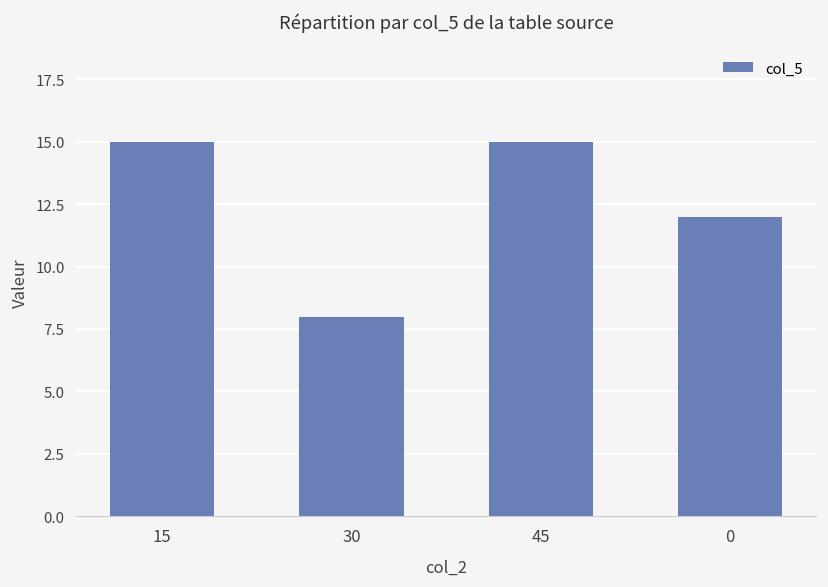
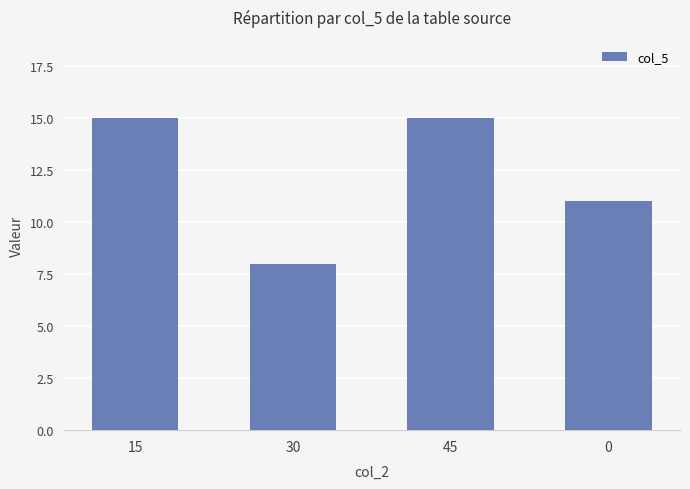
0: 12 -> 11
